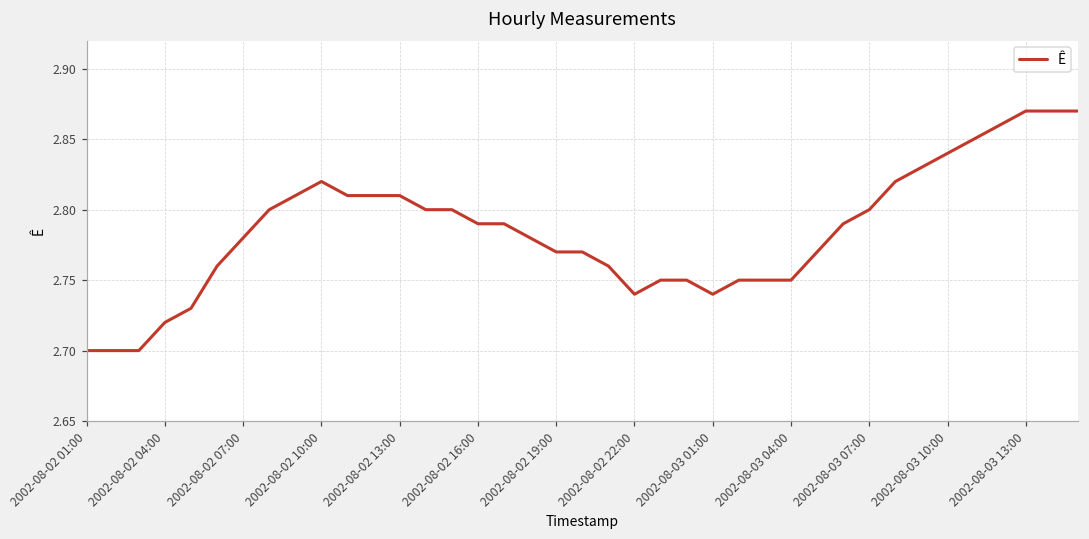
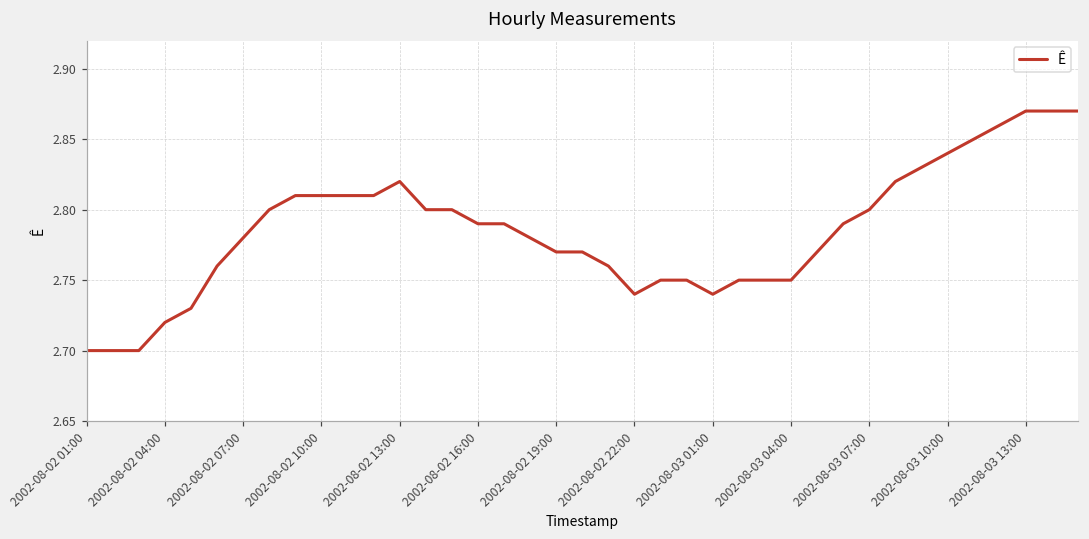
2002-08-02 10:00: 2.82 -> 2.81
2002-08-02 13:00: 2.81 -> 2.82
